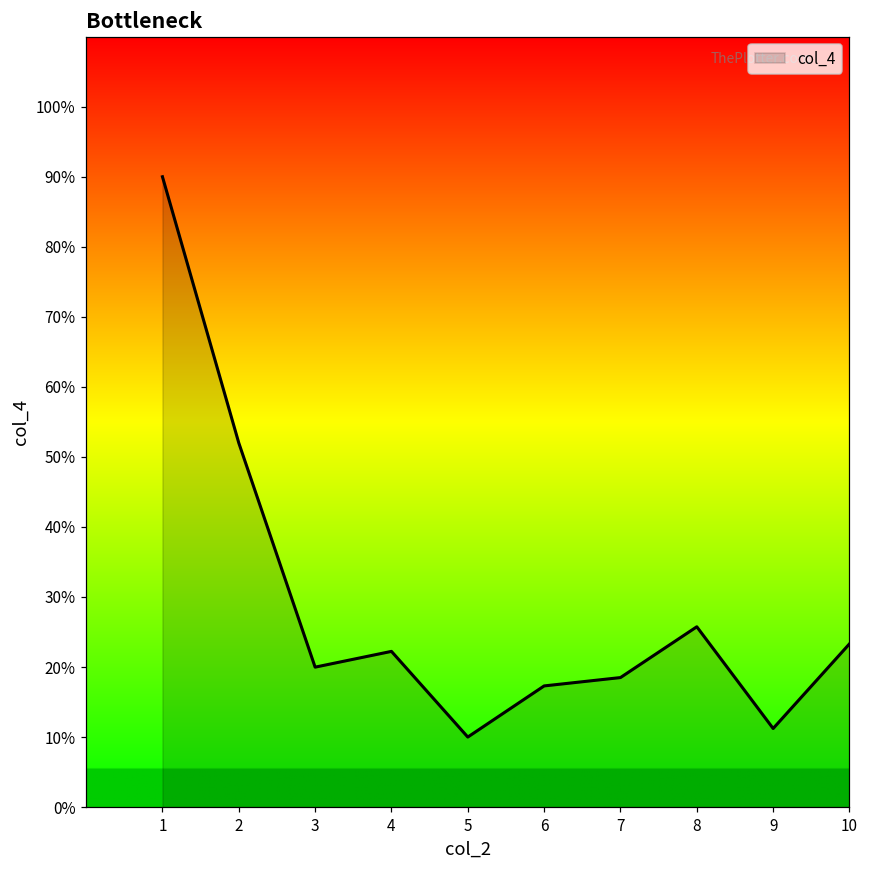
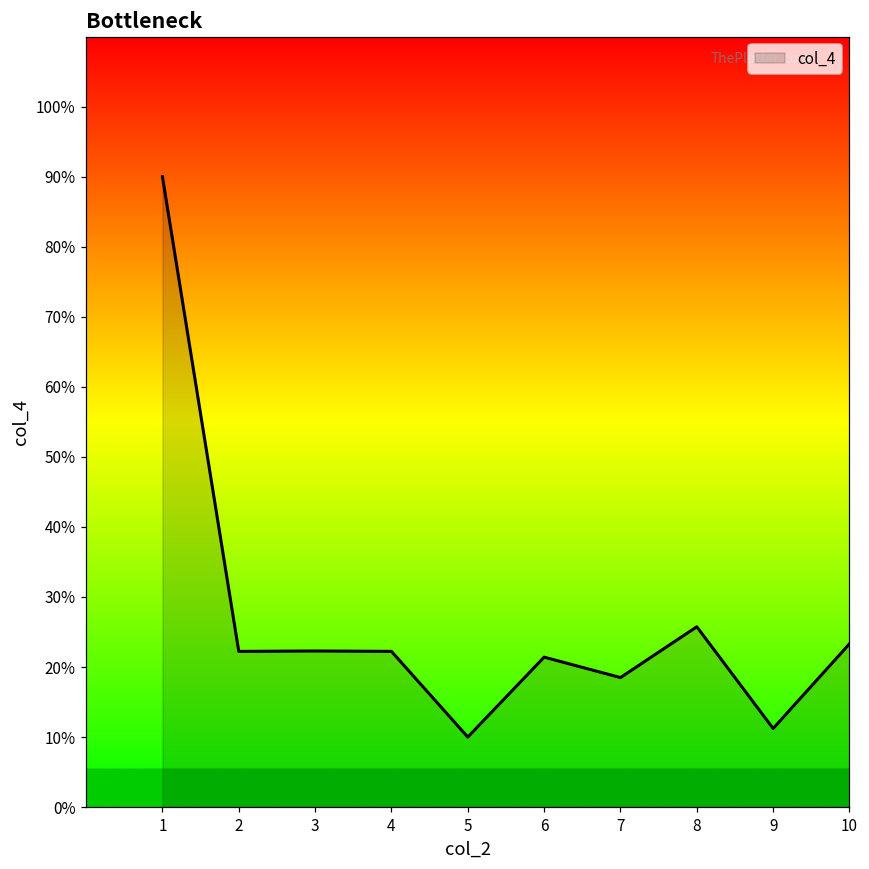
2: 52% -> 22%
3: 20% -> 22%
6: 17% -> 21%
